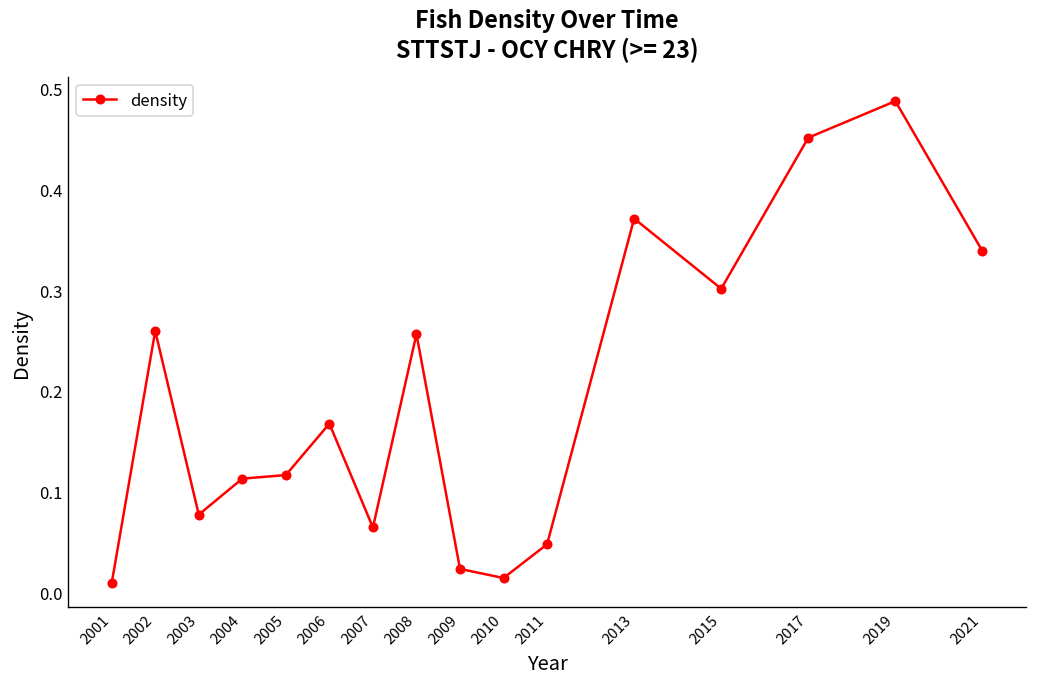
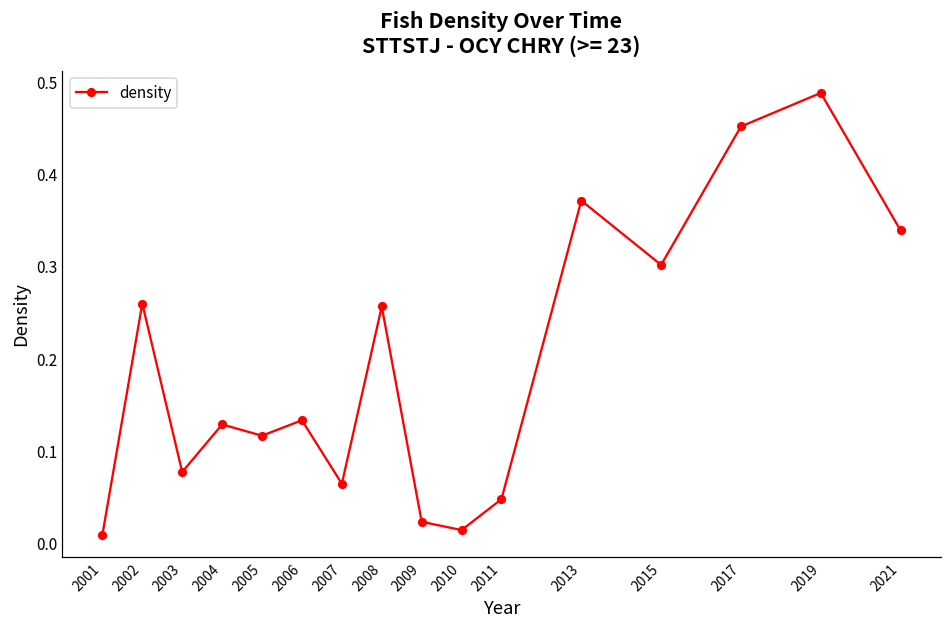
2004: 0.11 -> 0.13
2006: 0.17 -> 0.13
